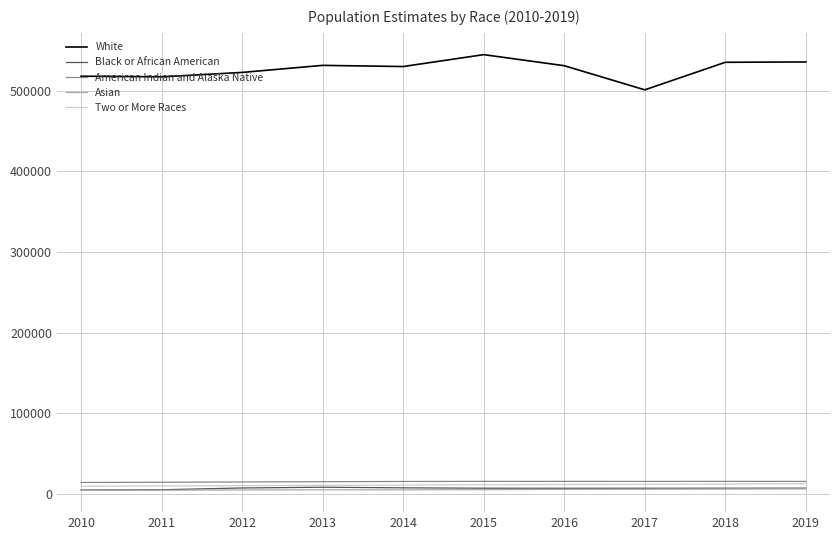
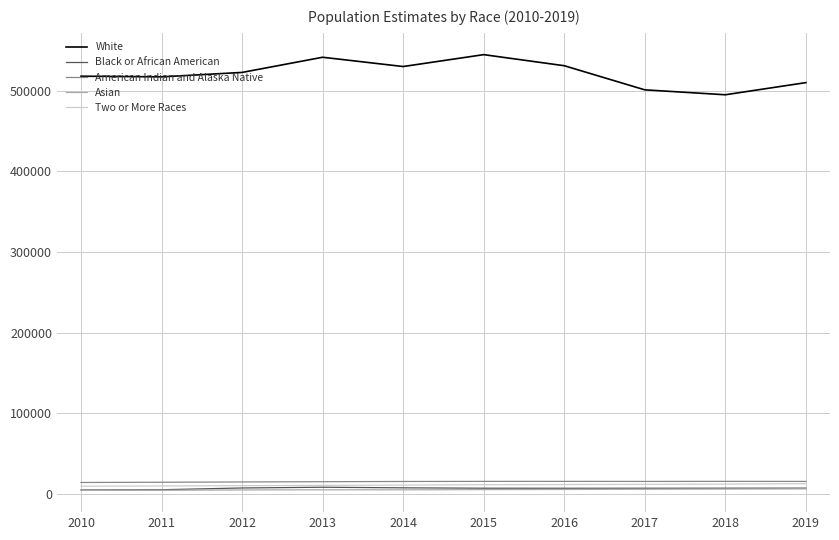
White, 2013: 530000 -> 540000
White, 2018: 530000 -> 490000
White, 2019: 540000 -> 510000
